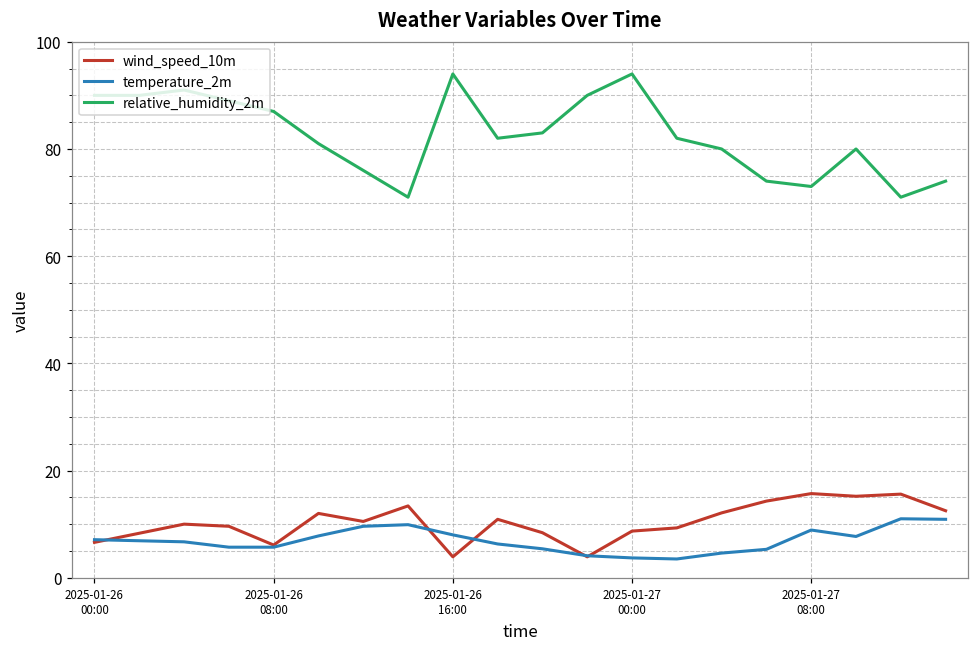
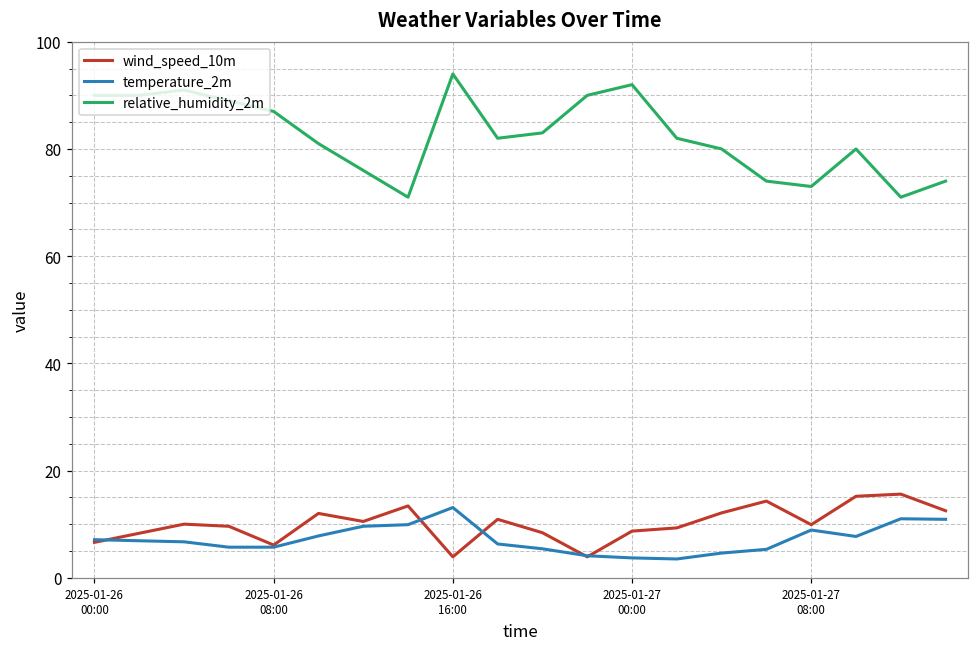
temperature_2m, 2025-01-26 16:00: 8 -> 13
relative_humidity_2m, 2025-01-27 00:00: 94 -> 92
wind_speed_10m, 2025-01-27 08:00: 16 -> 10
